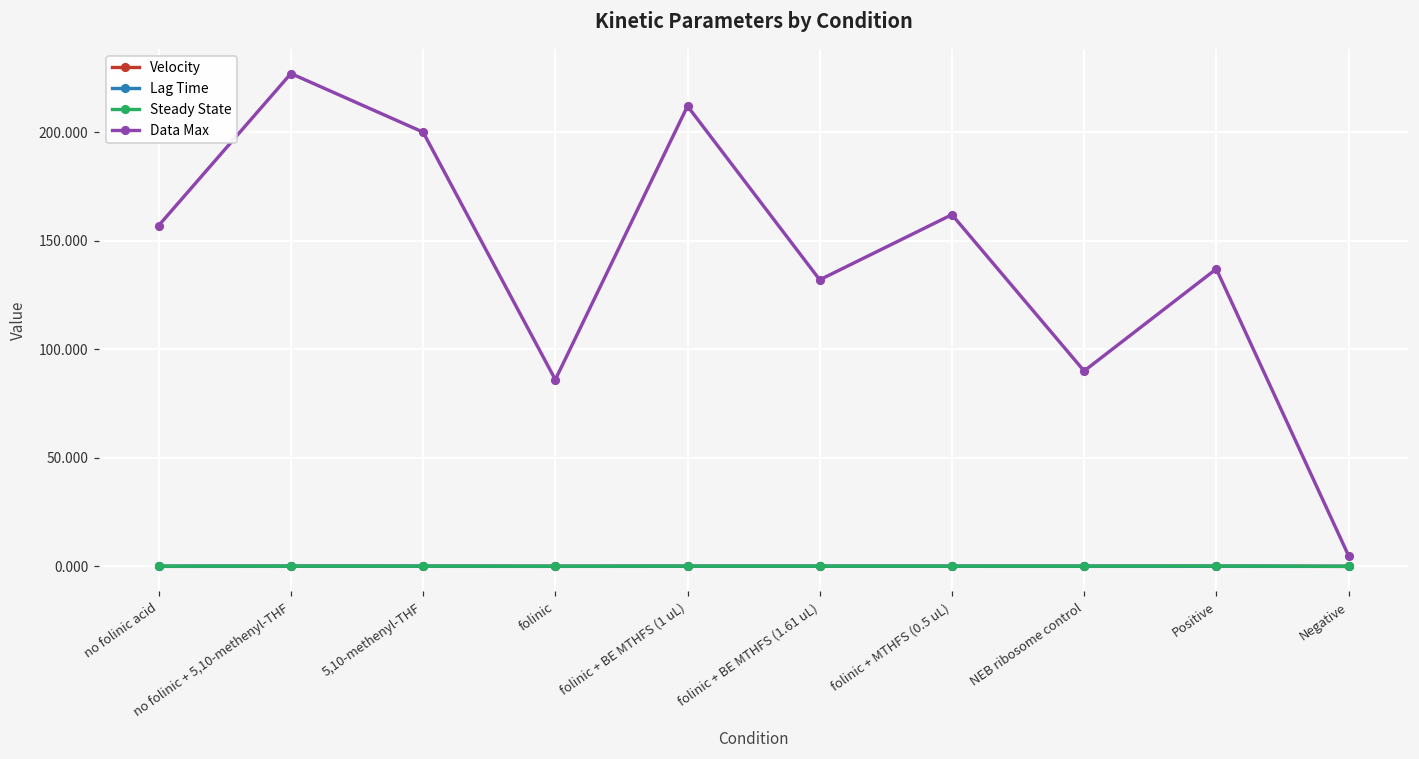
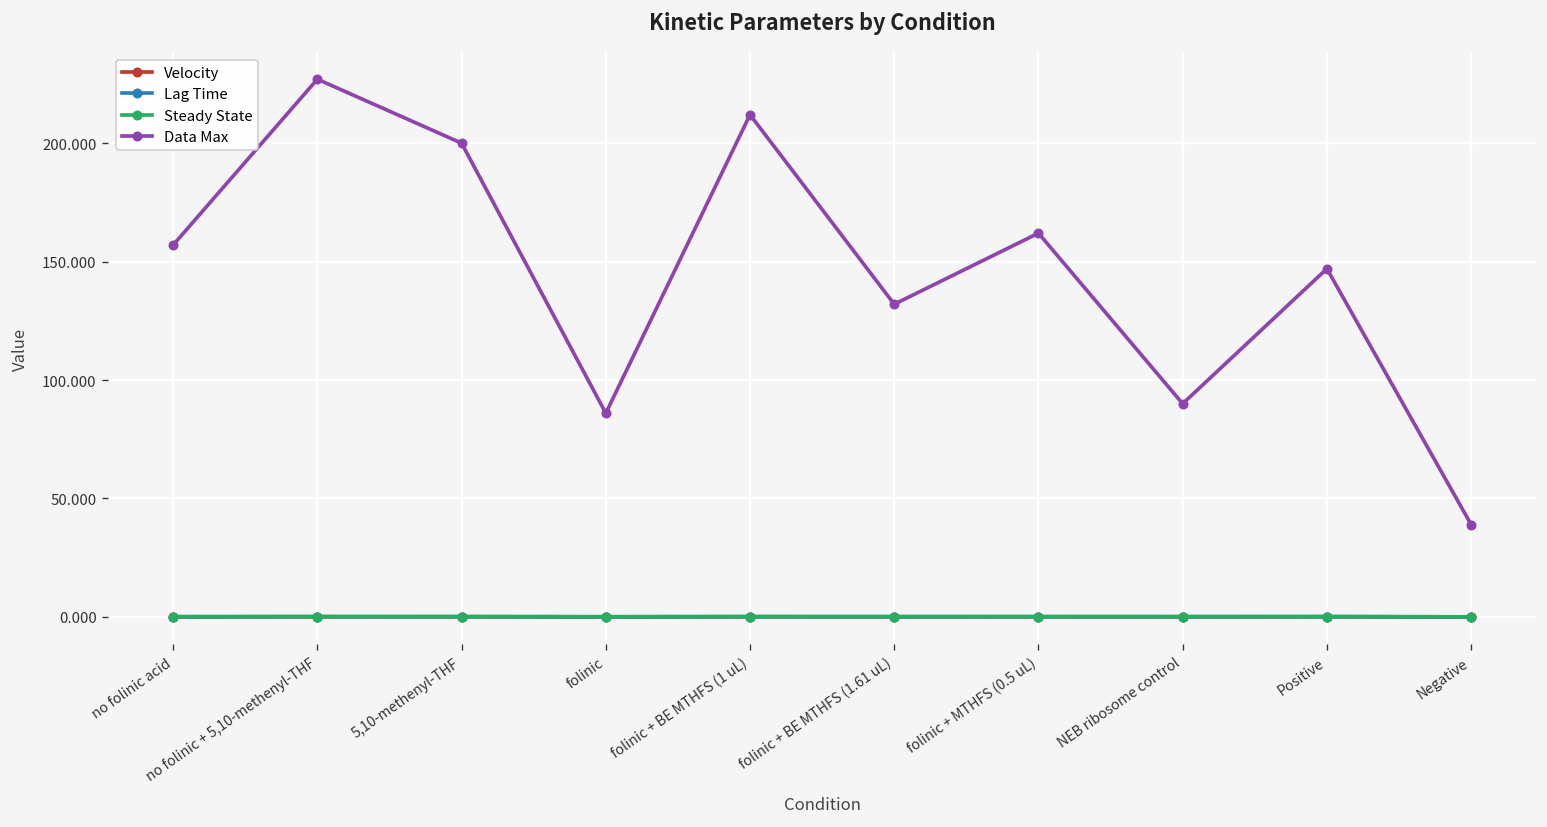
Data Max, Positive: 137 -> 147
Data Max, Negative: 5 -> 39
